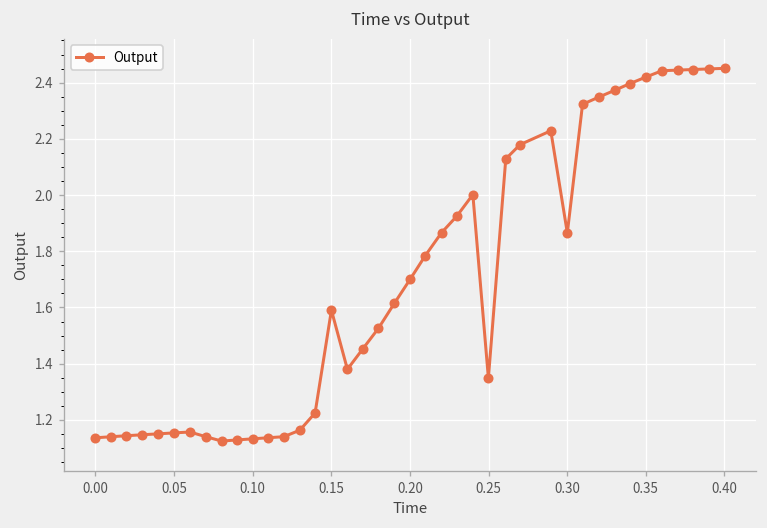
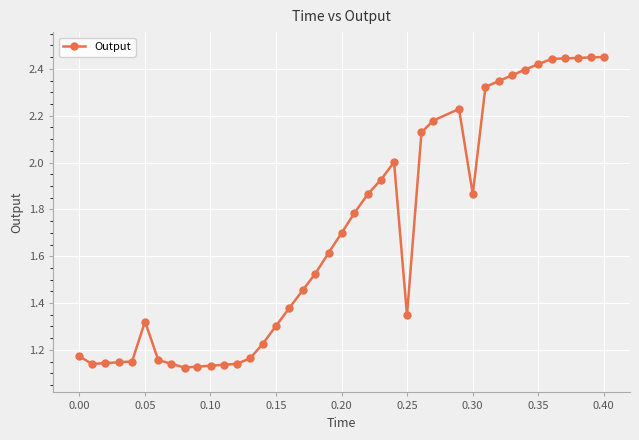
0.00: 1.14 -> 1.17
0.05: 1.15 -> 1.32
0.15: 1.59 -> 1.30
